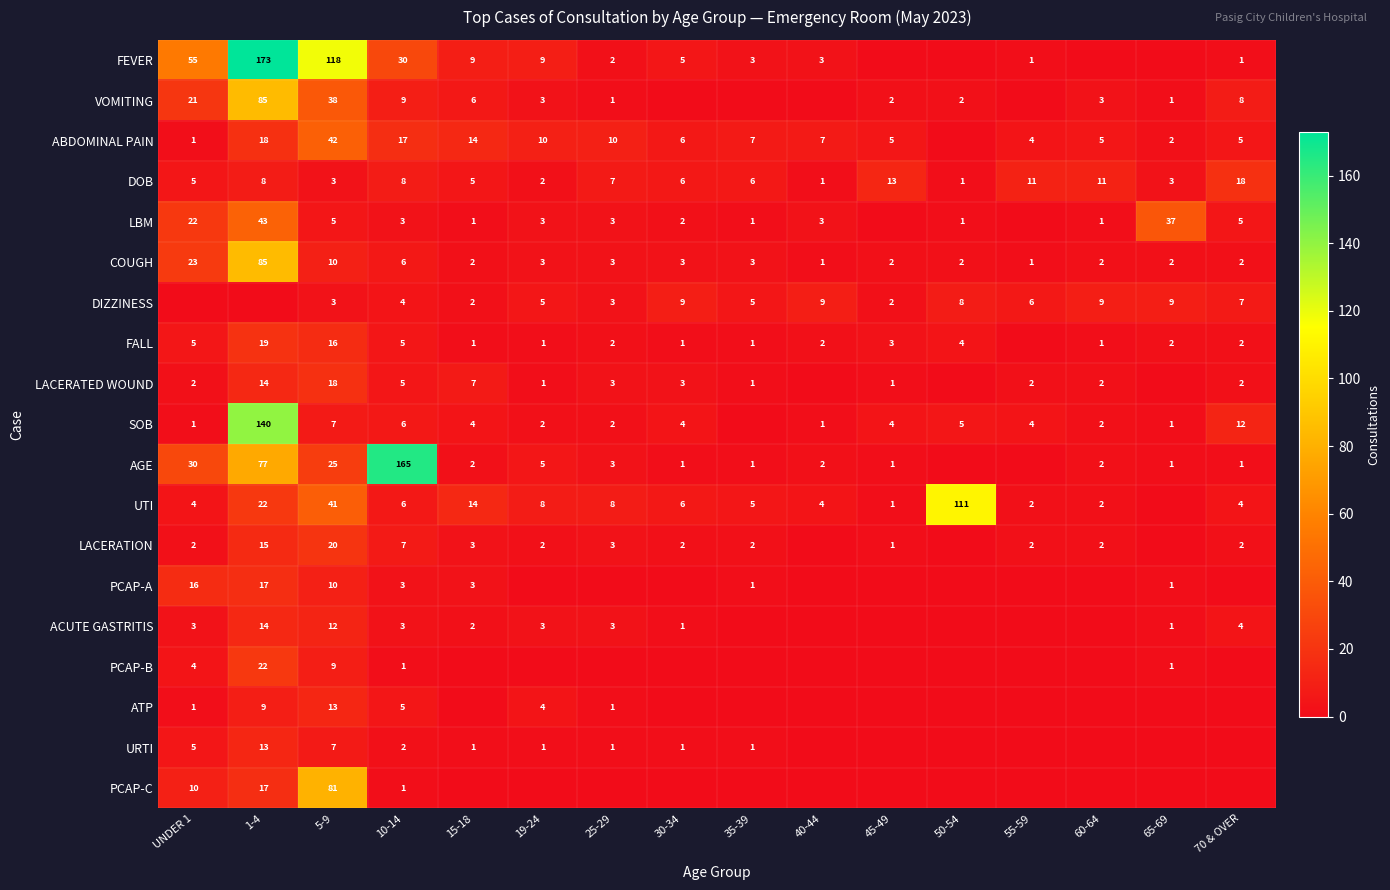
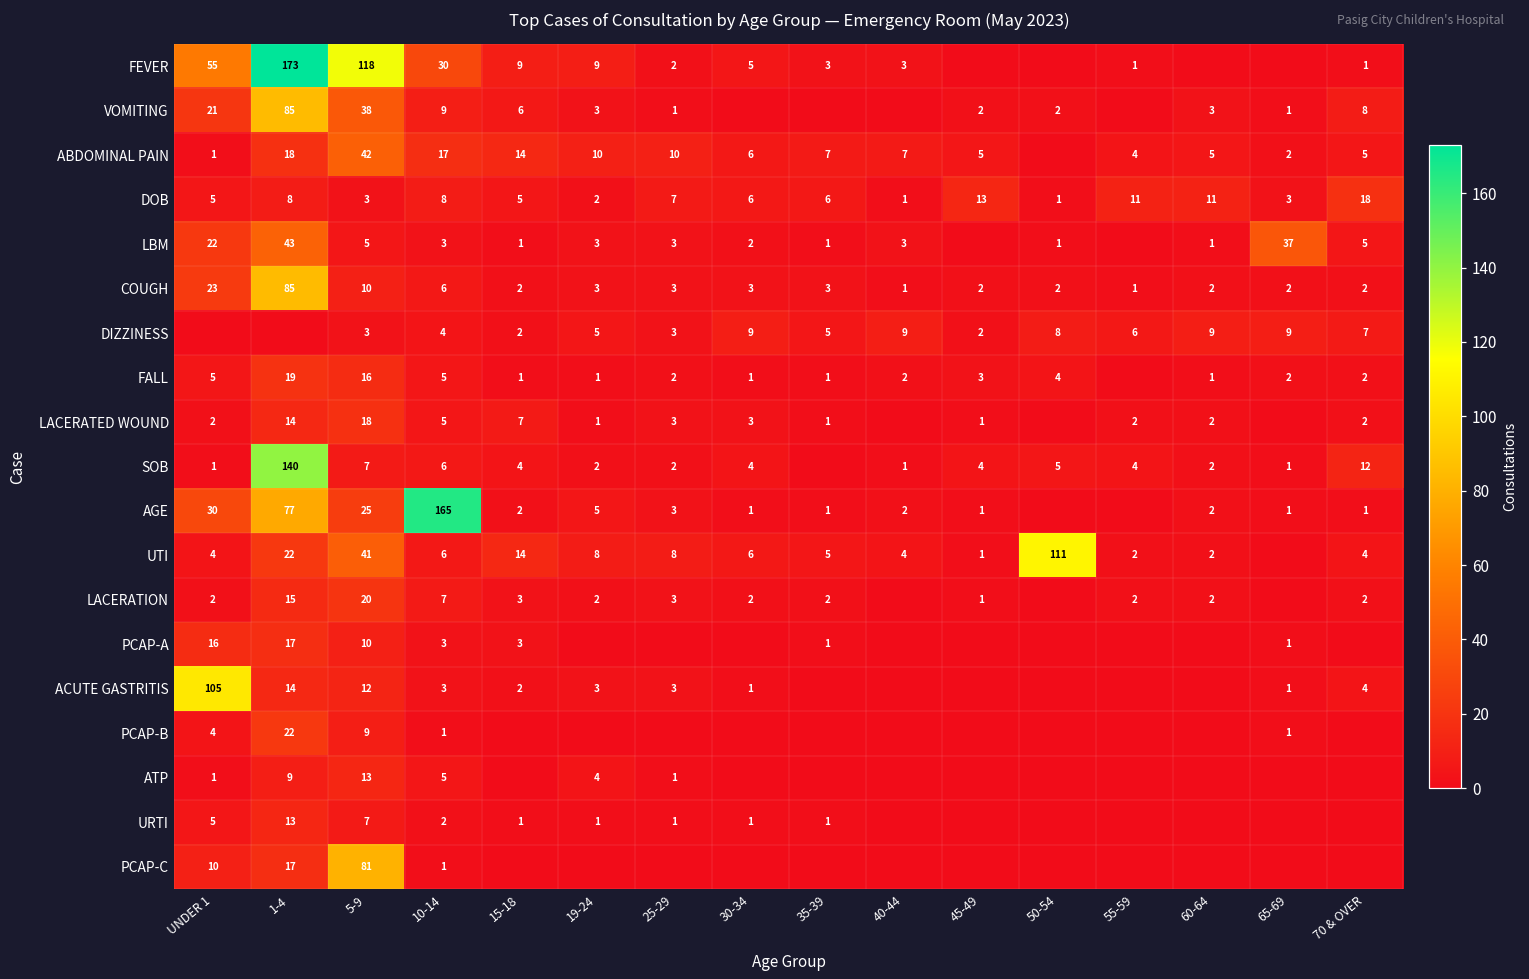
ACUTE GASTRITIS, UNDER 1: 3 -> 105
